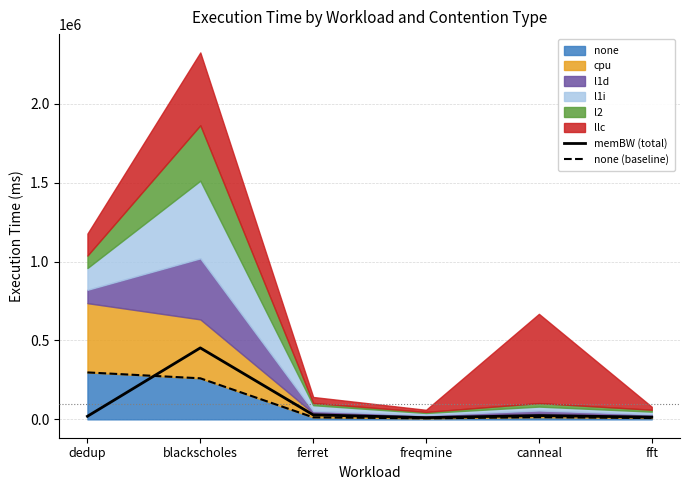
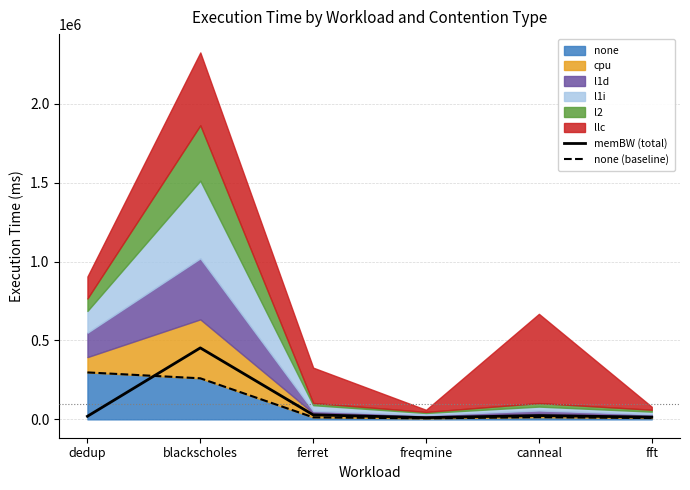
cpu, dedup: 440000 -> 100000
l1d, dedup: 80000 -> 150000
llc, ferret: 40000 -> 220000
